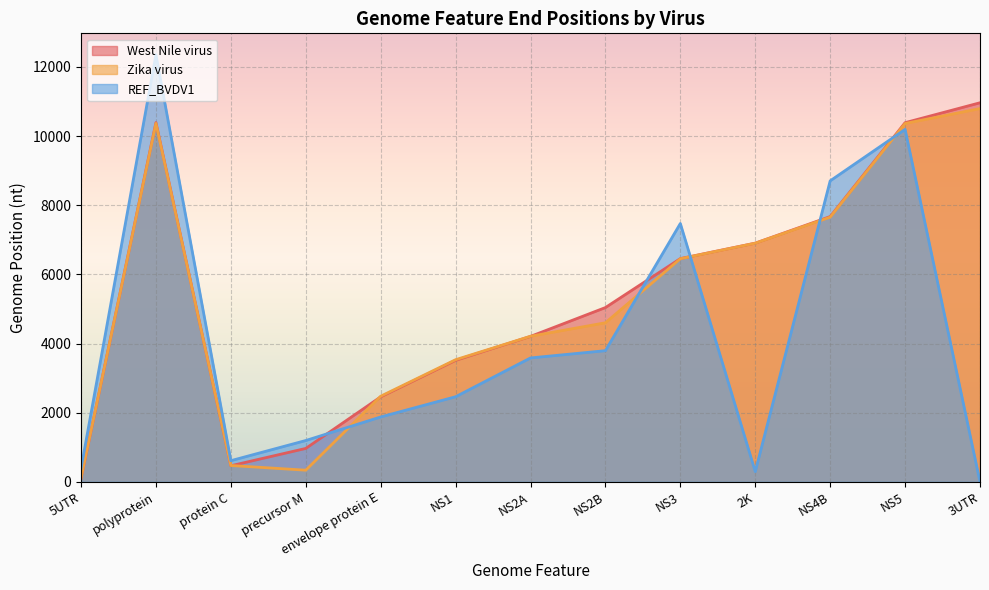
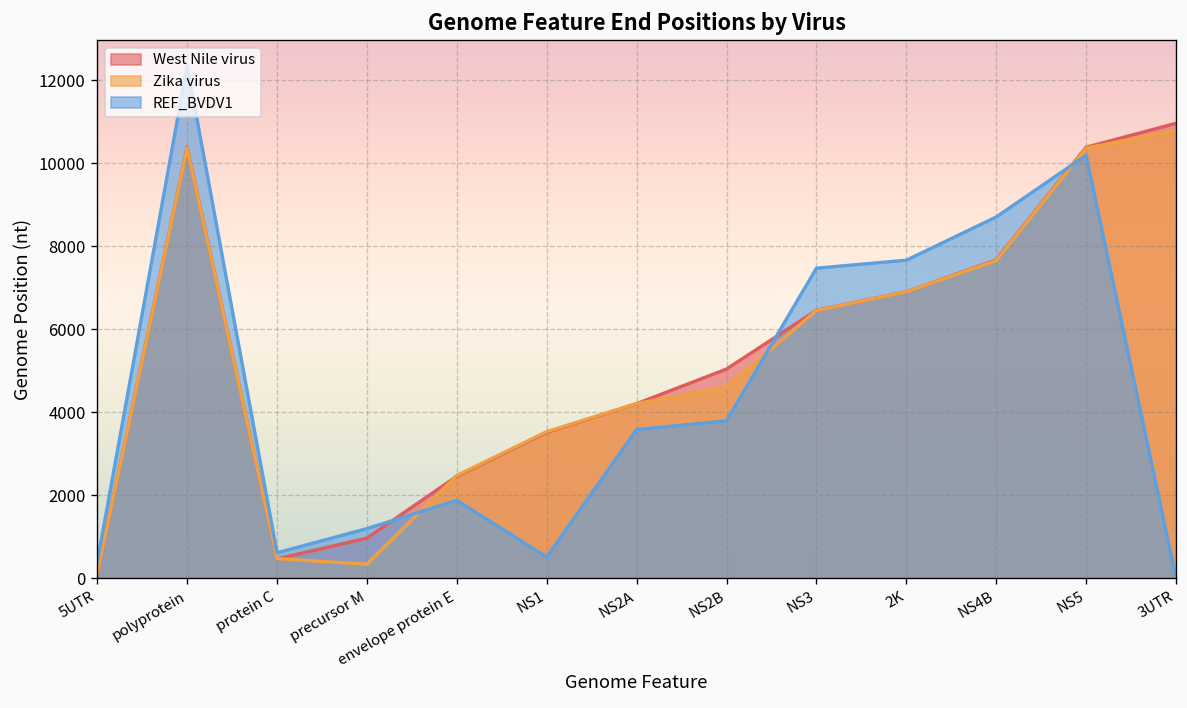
REF_BVDV1, NS1: 2500 -> 500
REF_BVDV1, 2K: 300 -> 7700
